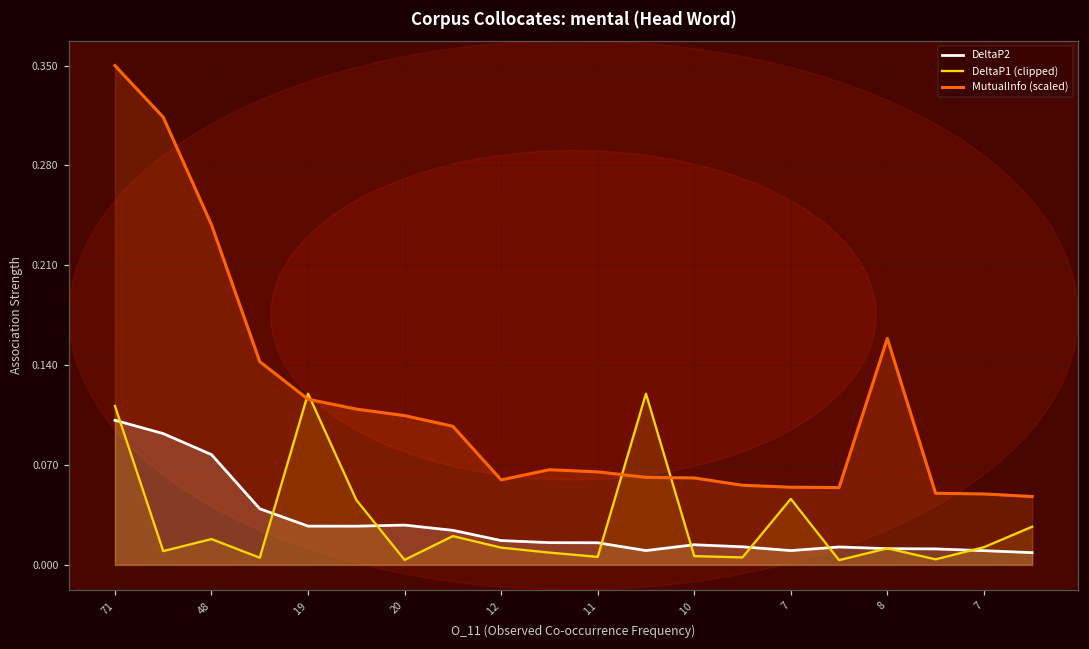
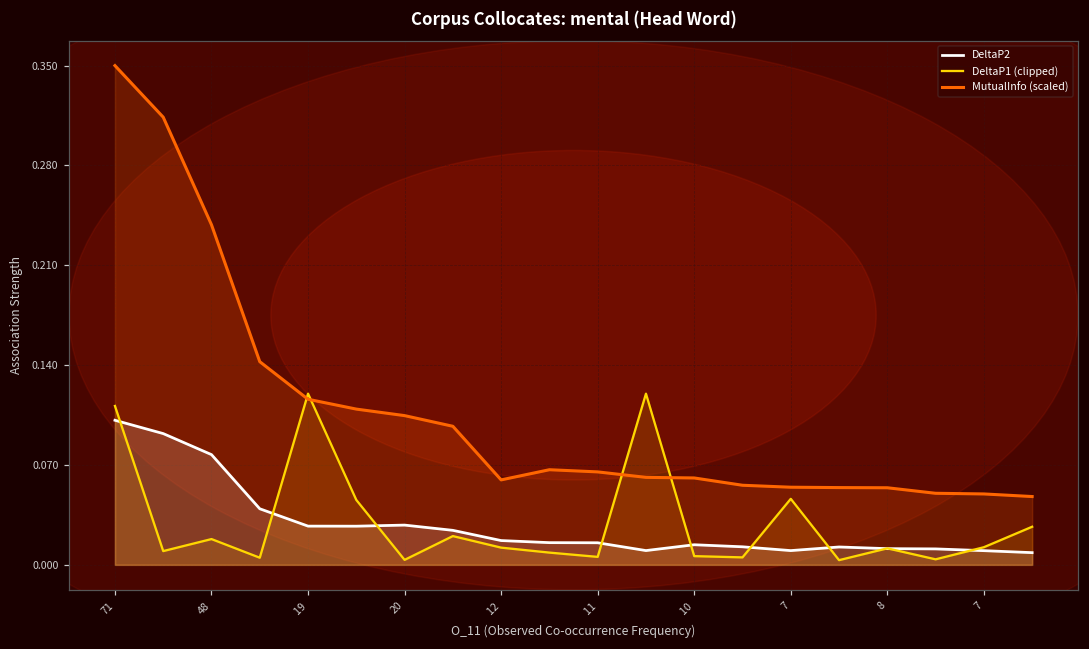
MutualInfo (scaled), 8: 0.159 -> 0.054
